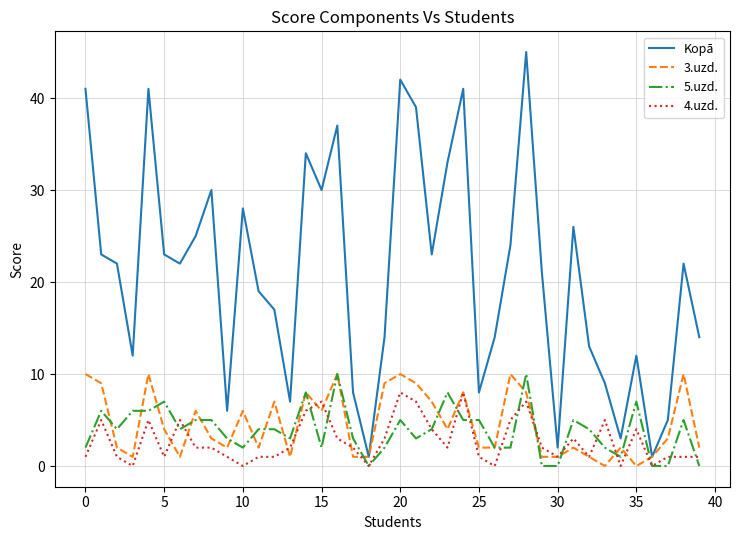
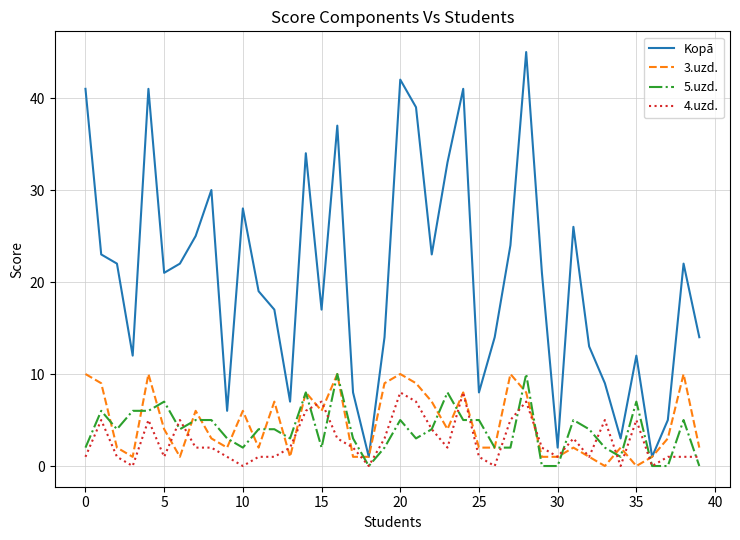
Kopā, 5: 23 -> 21
Kopā, 15: 30 -> 17
4.uzd., 35: 4 -> 5
